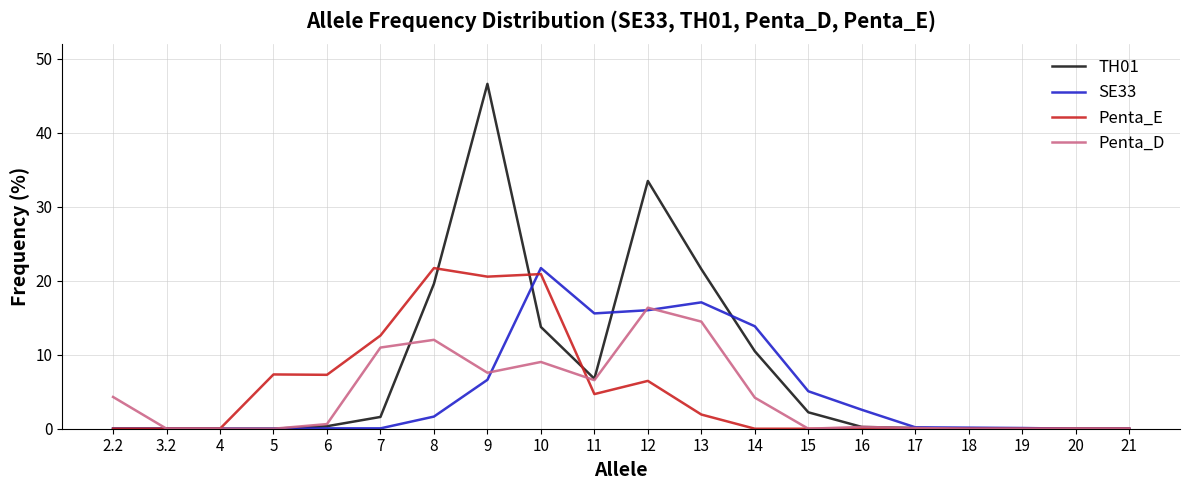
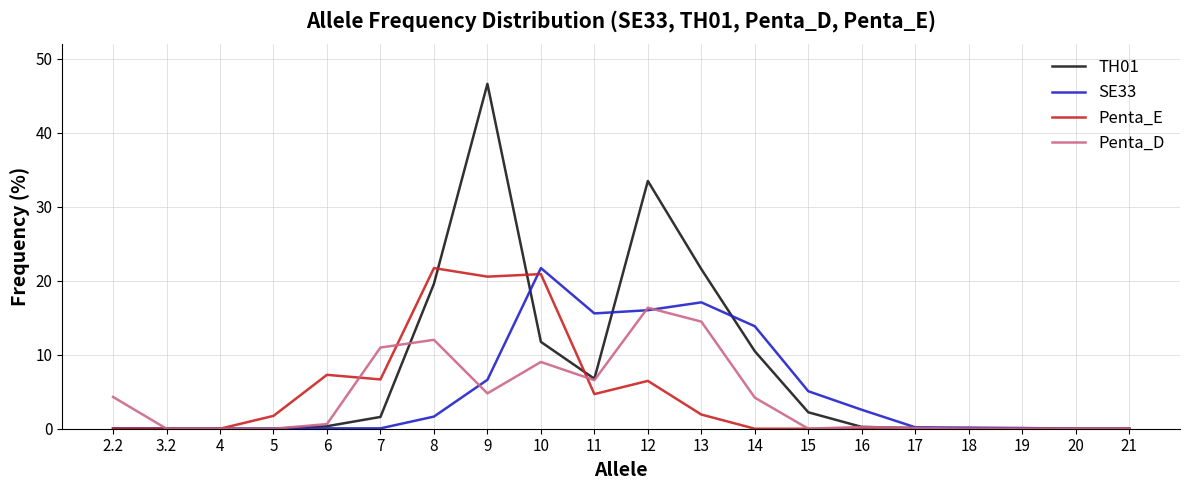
Penta_E, 5: 7 -> 2
Penta_E, 7: 13 -> 7
Penta_D, 9: 8 -> 5
TH01, 10: 14 -> 12
